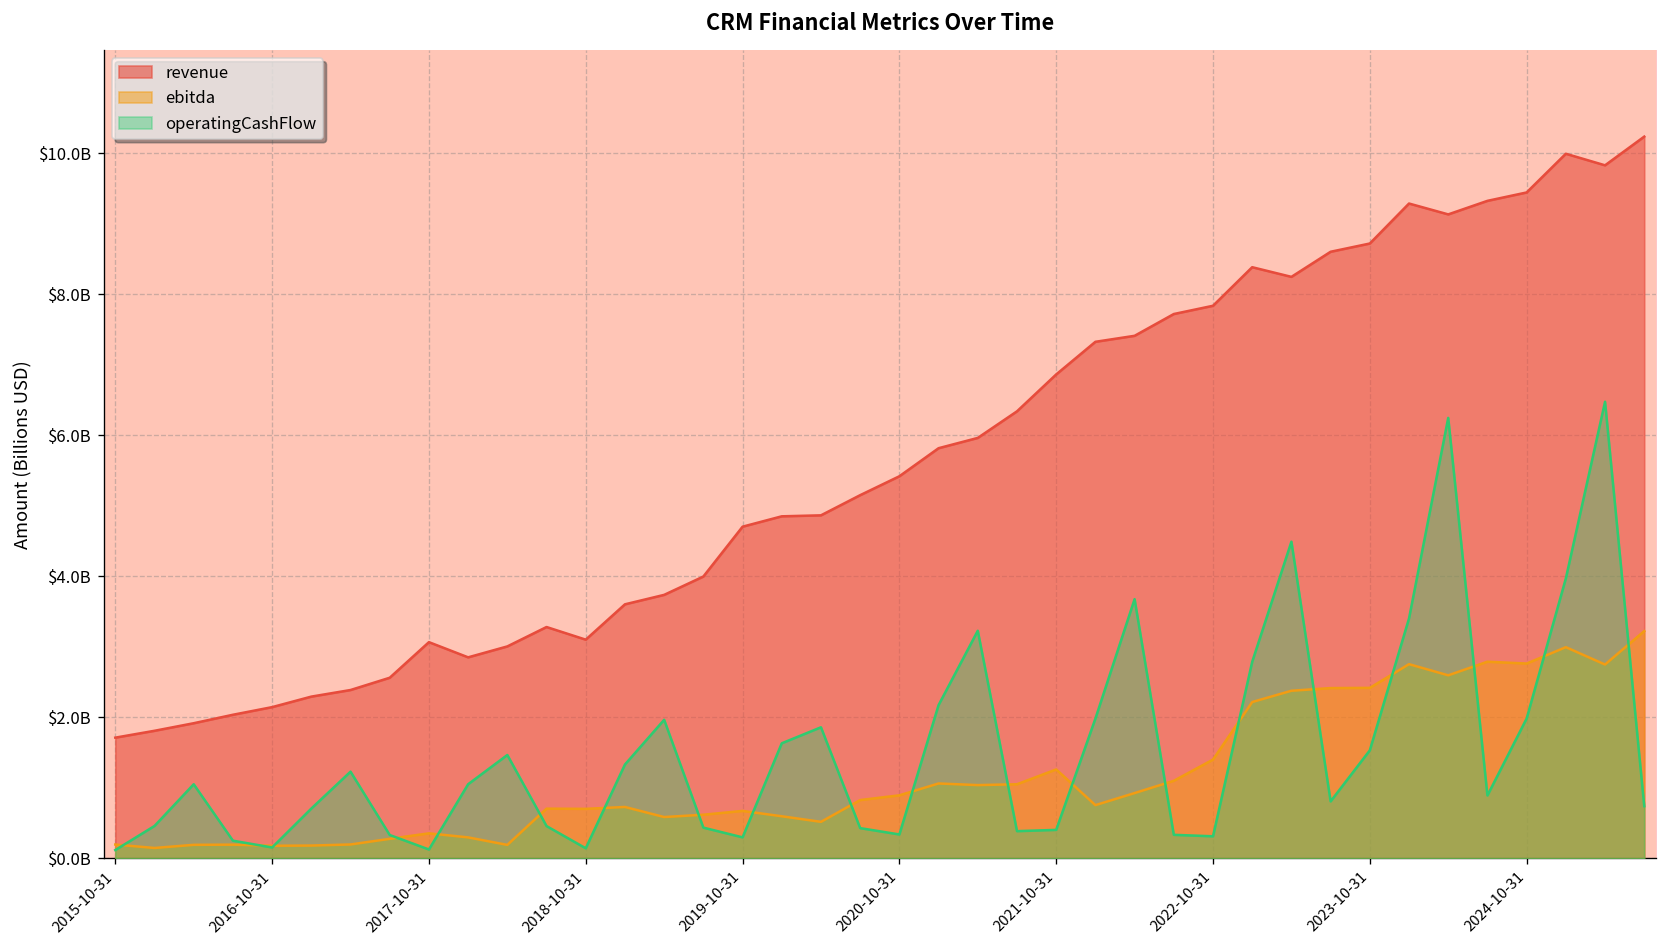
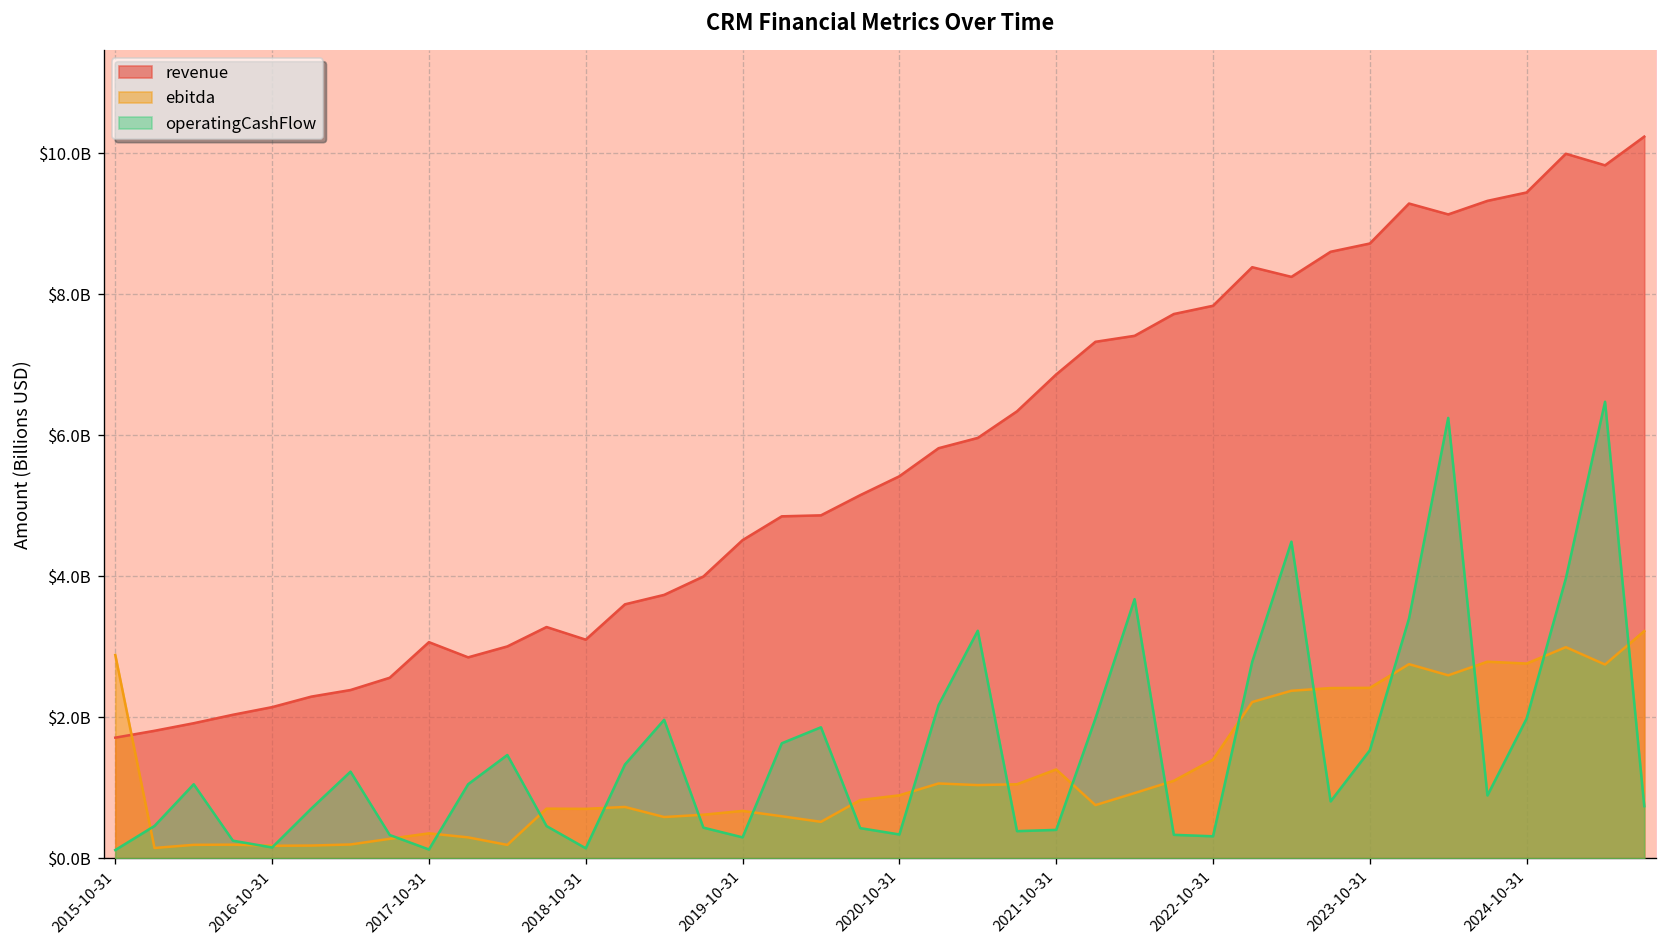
ebitda, 2015-10-31: $200000000 -> $2900000000
revenue, 2019-10-31: $4700000000 -> $4500000000
